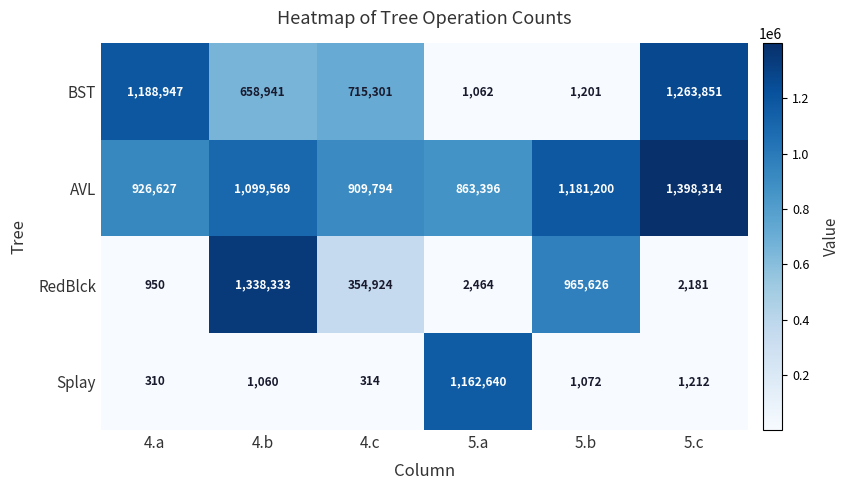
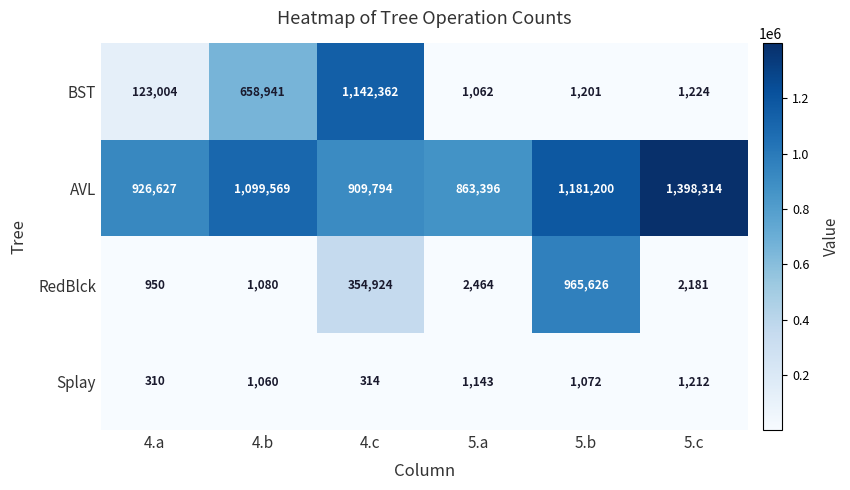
BST, 4.a: 1,188,947 -> 123,004
BST, 4.c: 715,301 -> 1,142,362
BST, 5.c: 1,263,851 -> 1,224
RedBlck, 4.b: 1,338,333 -> 1,080
Splay, 5.a: 1,162,640 -> 1,143
